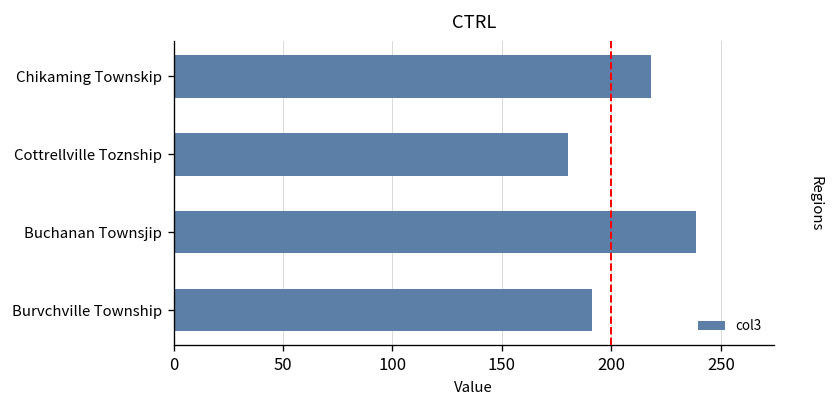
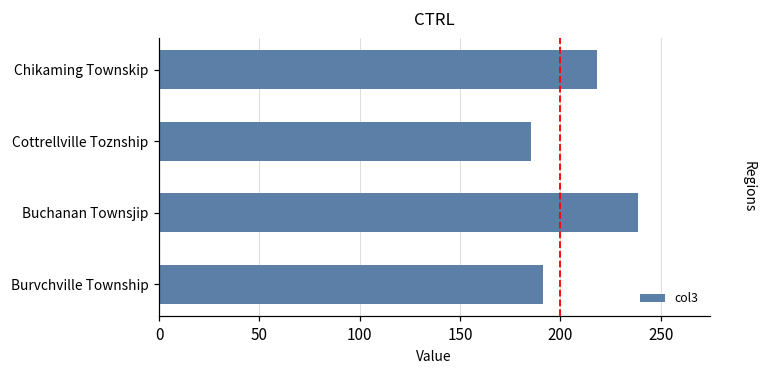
Cottrellville Toznship: 180 -> 185
